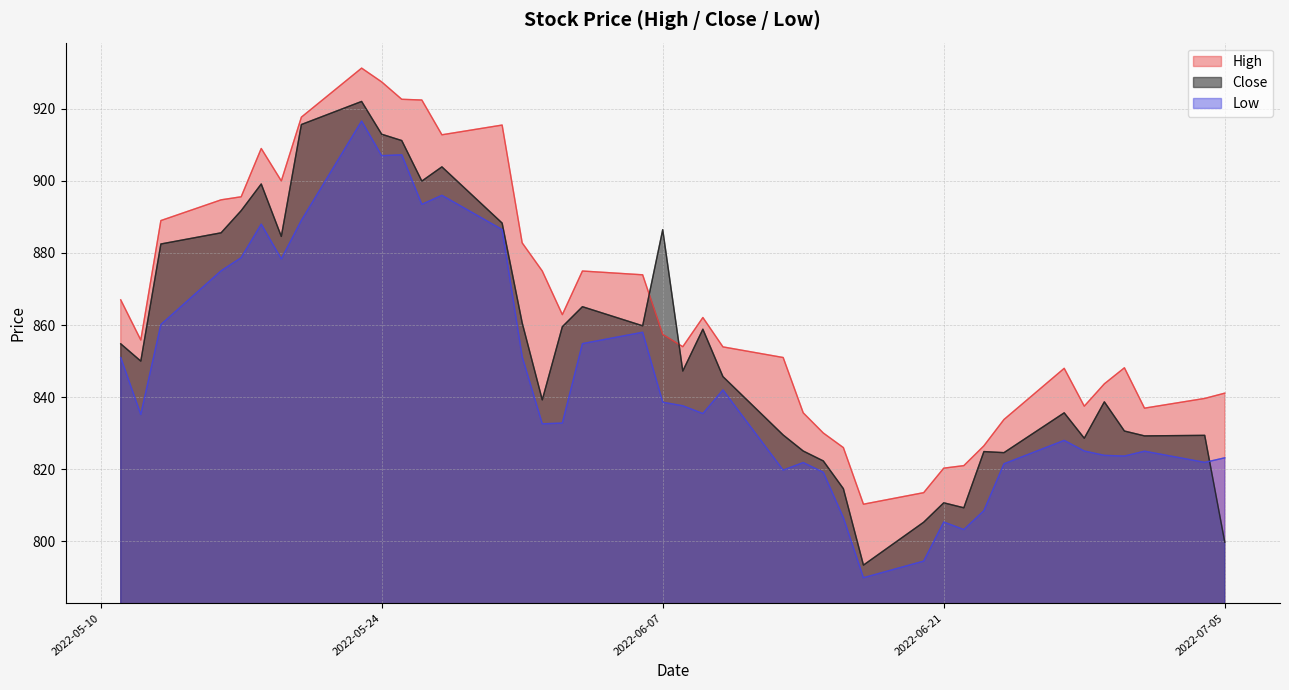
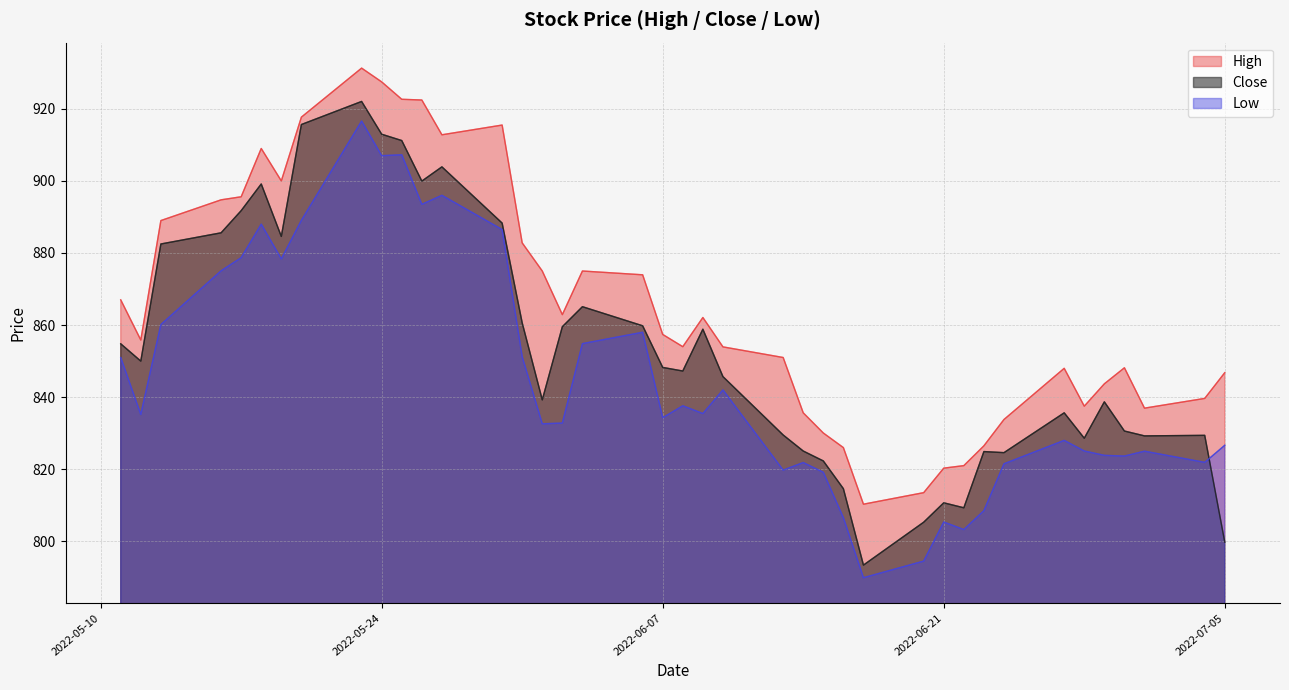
Close, 2022-06-07: 886 -> 848
Low, 2022-06-07: 839 -> 834
High, 2022-07-05: 841 -> 847
Low, 2022-07-05: 823 -> 827
